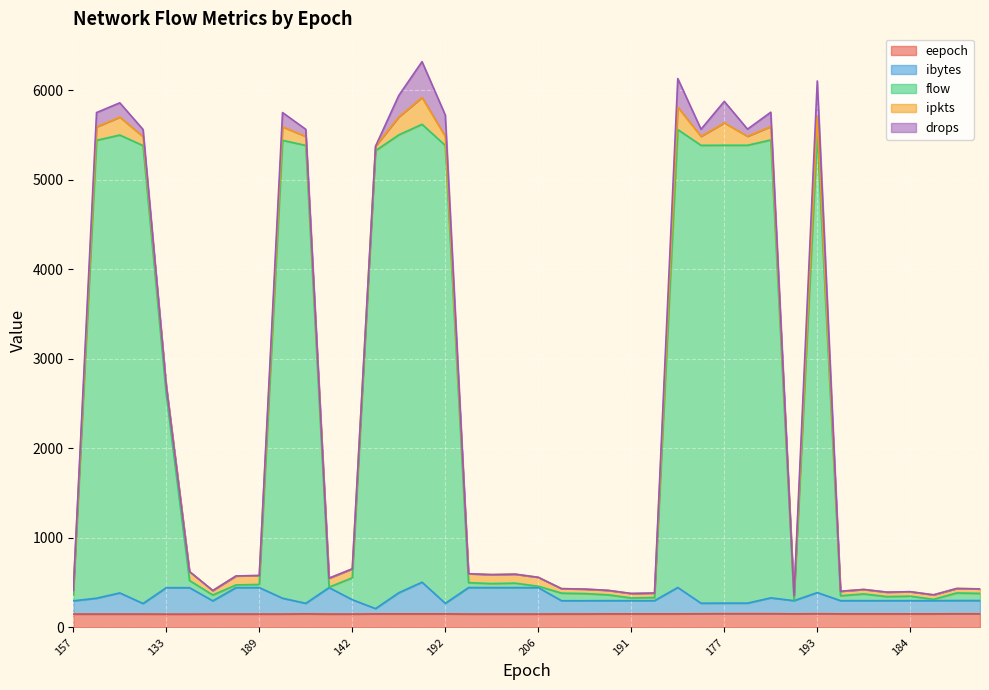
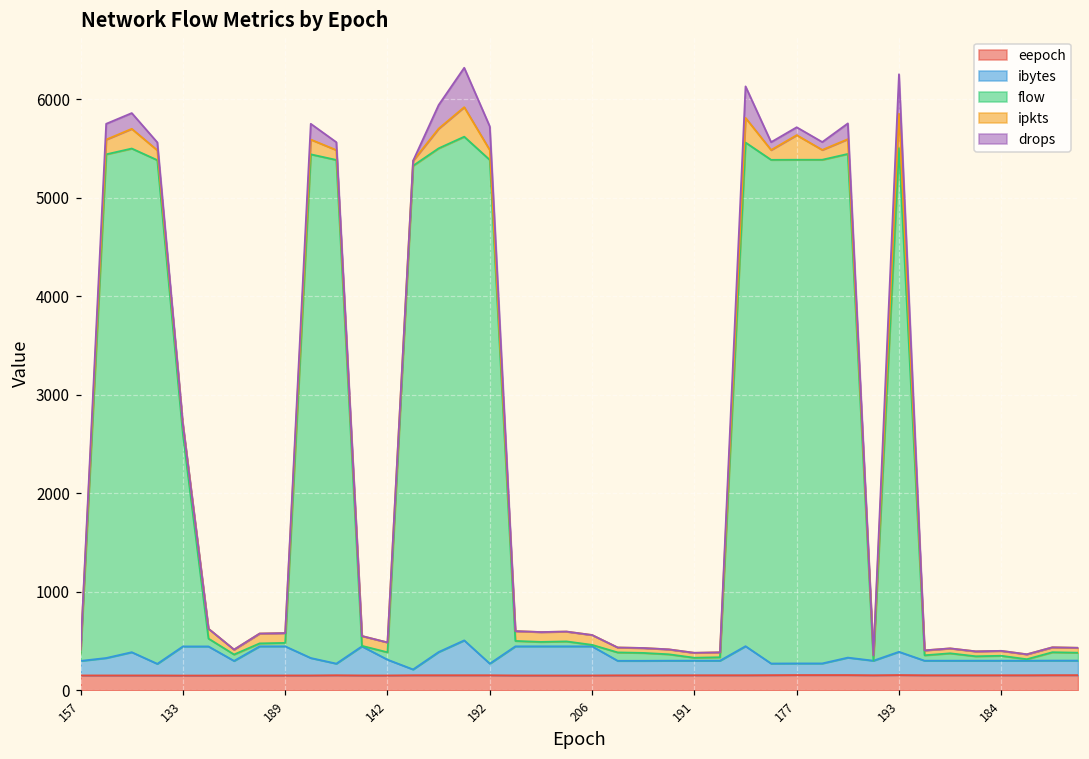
flow, 142: 200 -> 100
drops, 177: 200 -> 100
ipkts, 193: 200 -> 400
